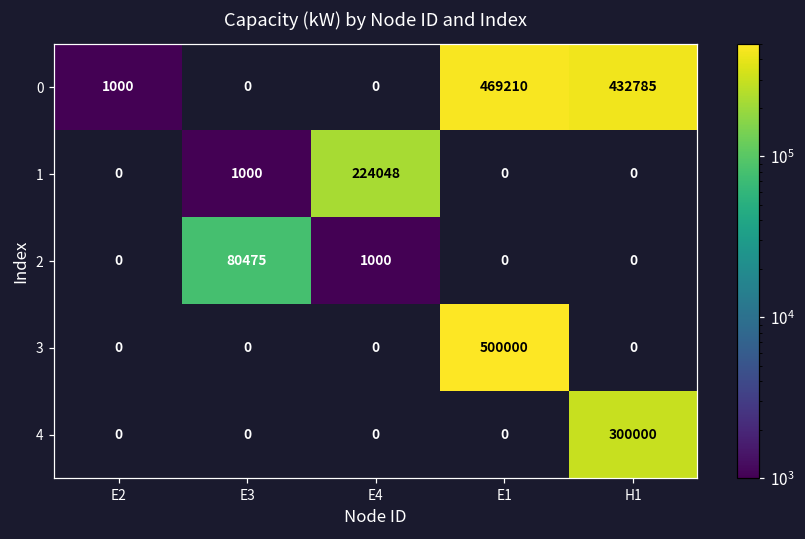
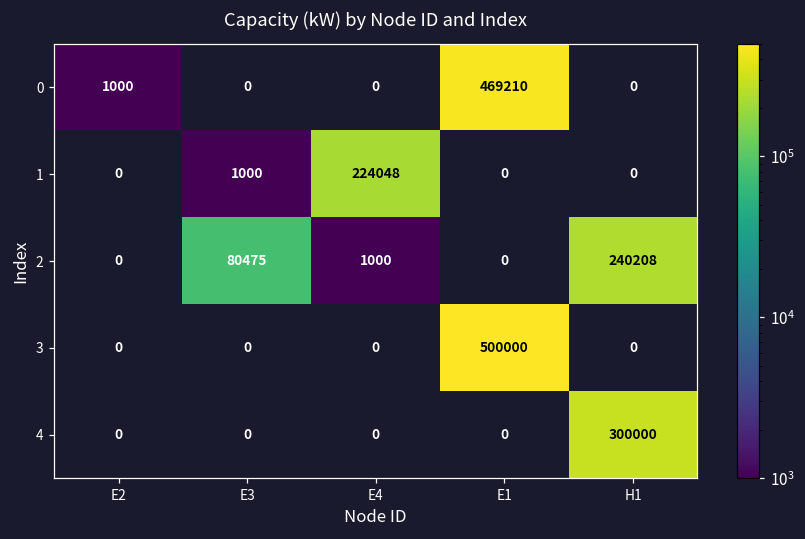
0, H1: 432785 -> 0
2, H1: 0 -> 240208
